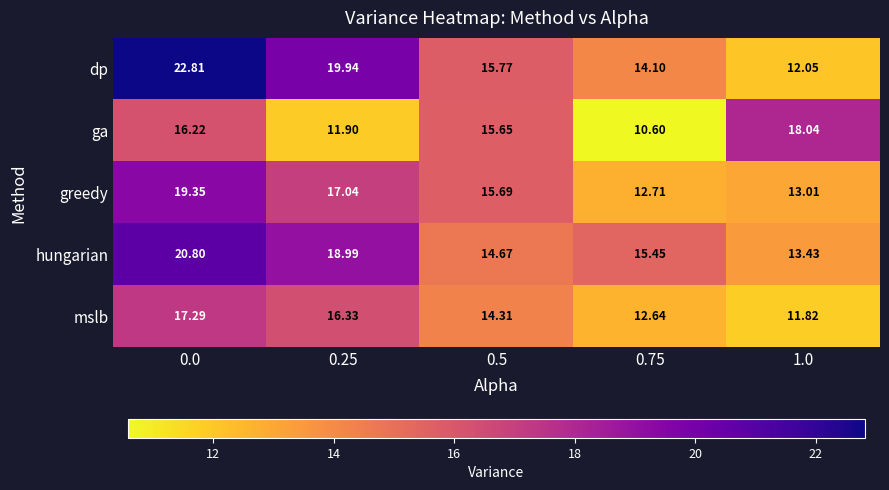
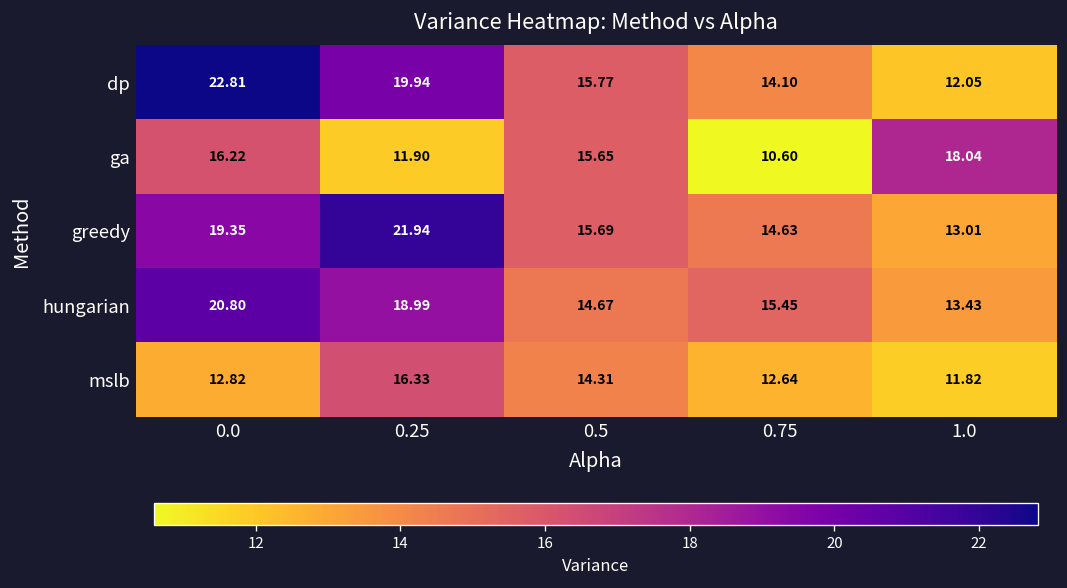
greedy, 0.25: 17.04 -> 21.94
greedy, 0.75: 12.71 -> 14.63
mslb, 0.0: 17.29 -> 12.82
